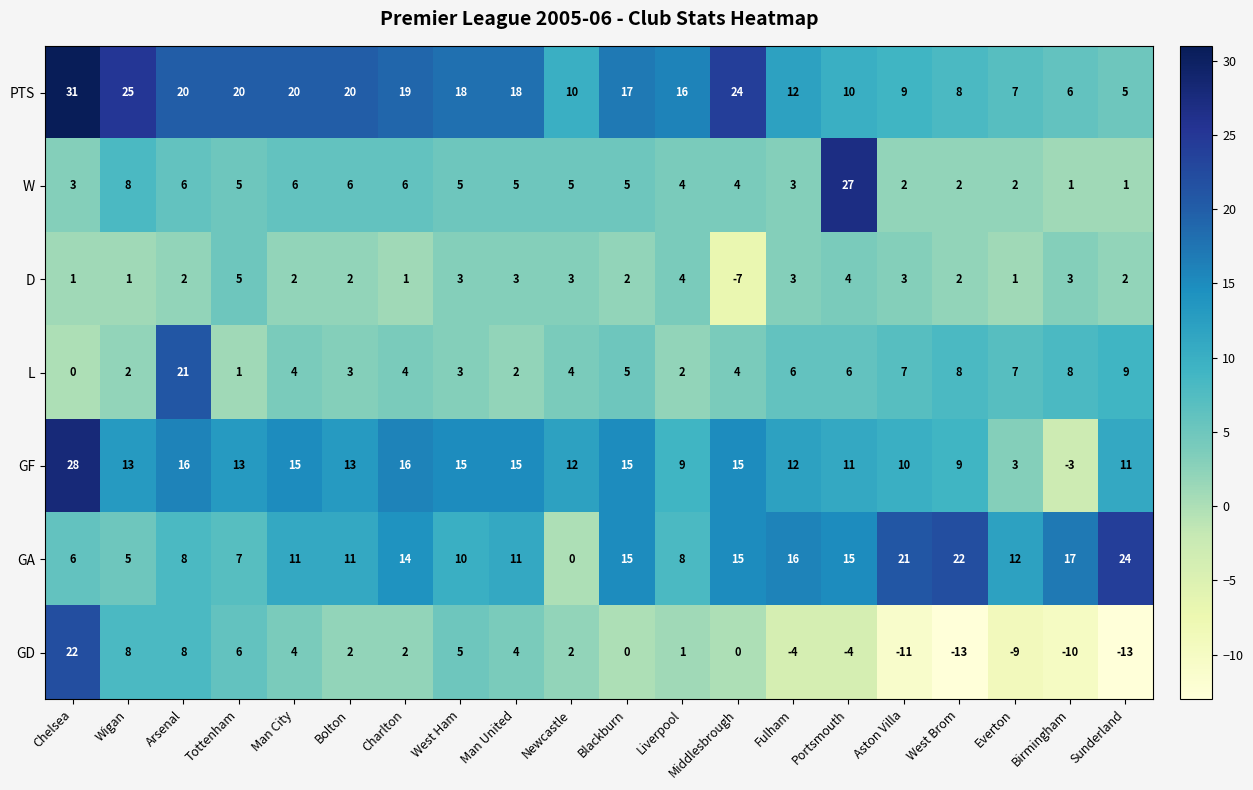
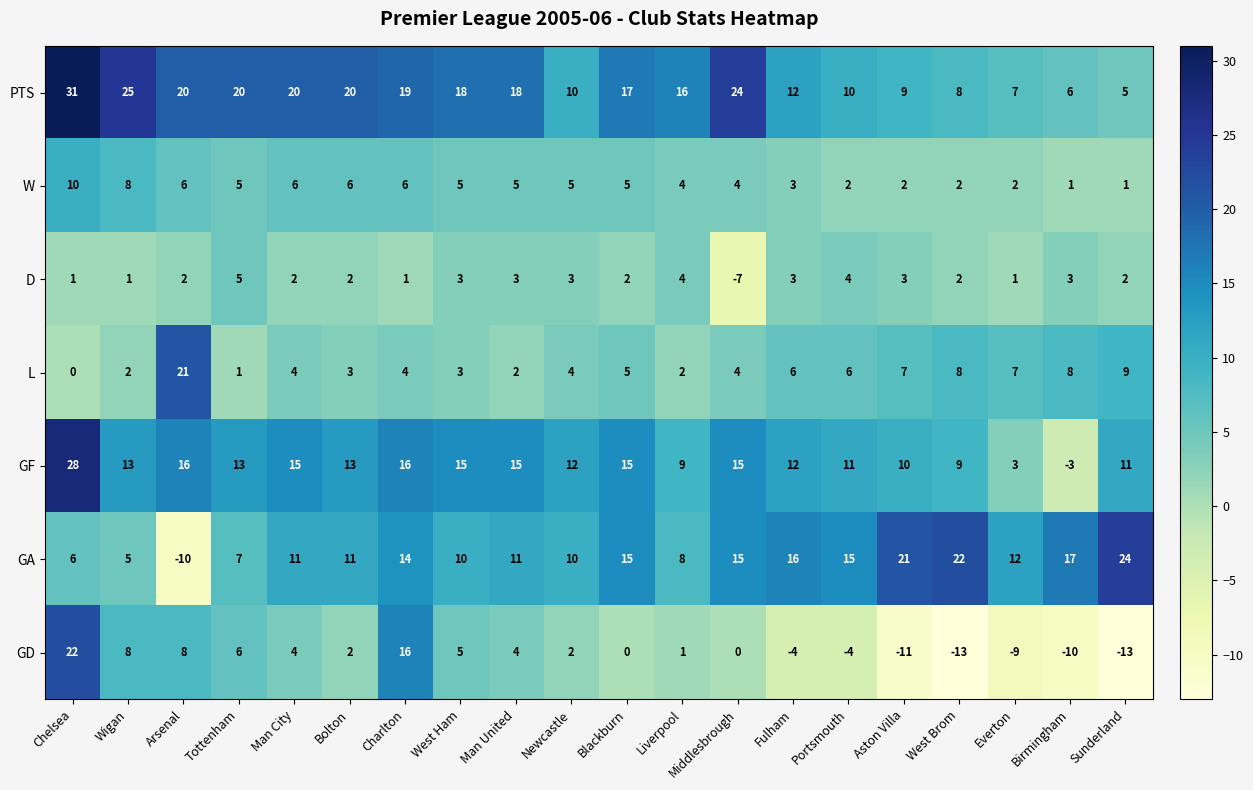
W, Chelsea: 3 -> 10
W, Portsmouth: 27 -> 2
GA, Arsenal: 8 -> -10
GA, Newcastle: 0 -> 10
GD, Charlton: 2 -> 16
